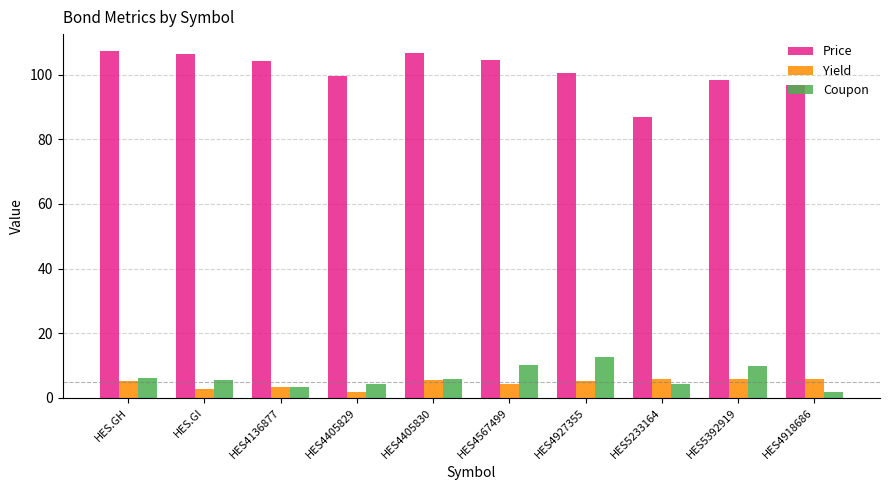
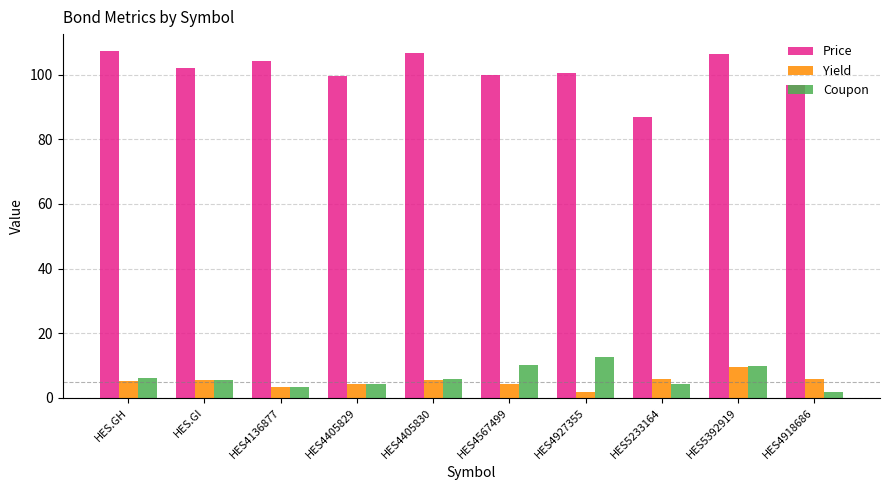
Price, HES.GI: 107 -> 102
Yield, HES.GI: 3 -> 5
Yield, HES4405829: 2 -> 4
Price, HES4567499: 105 -> 100
Yield, HES4927355: 5 -> 2
Price, HES5392919: 98 -> 106
Yield, HES5392919: 6 -> 10
